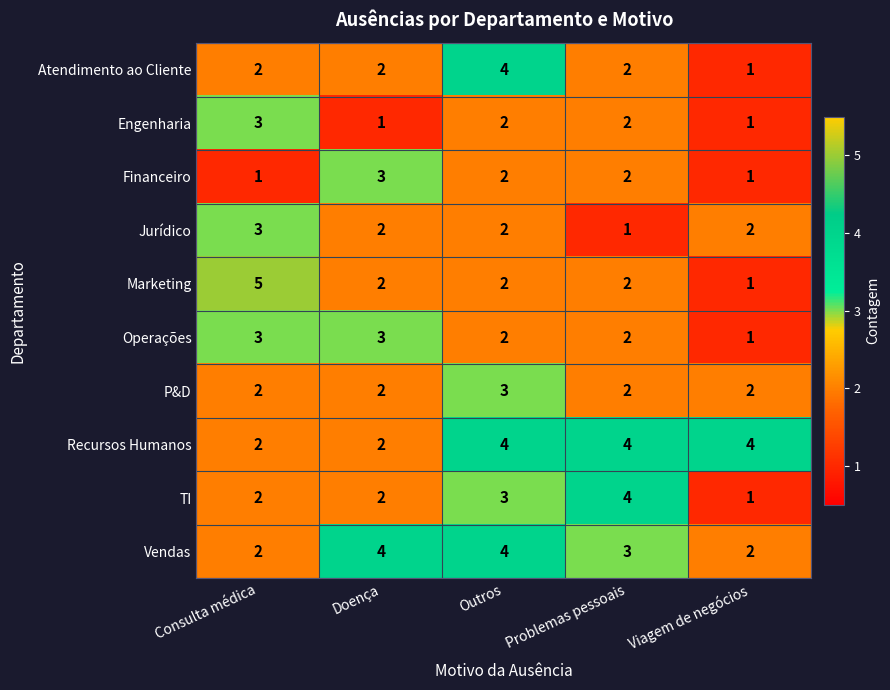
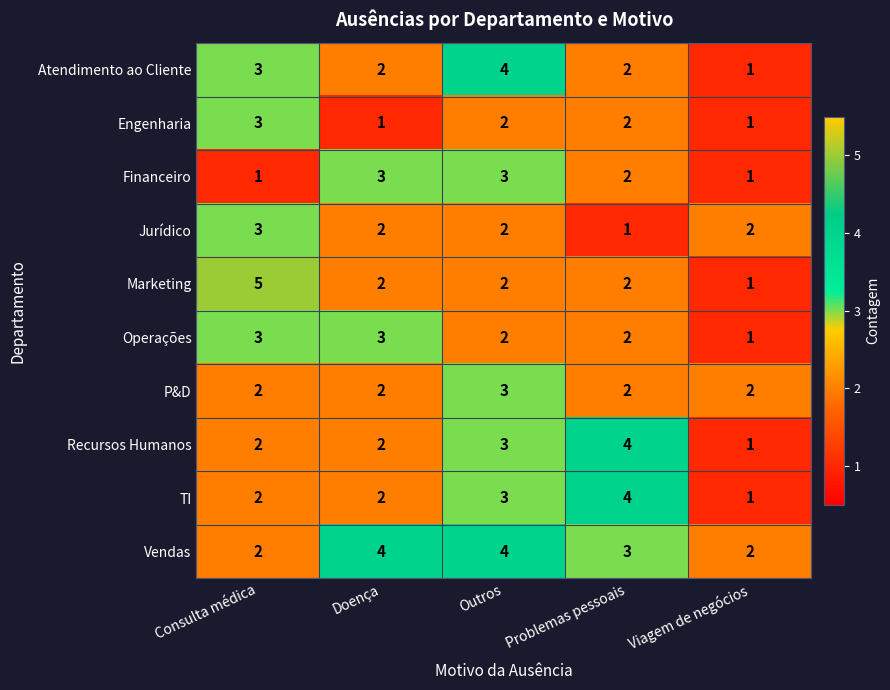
Atendimento ao Cliente, Consulta médica: 2 -> 3
Financeiro, Outros: 2 -> 3
Recursos Humanos, Outros: 4 -> 3
Recursos Humanos, Viagem de negócios: 4 -> 1
